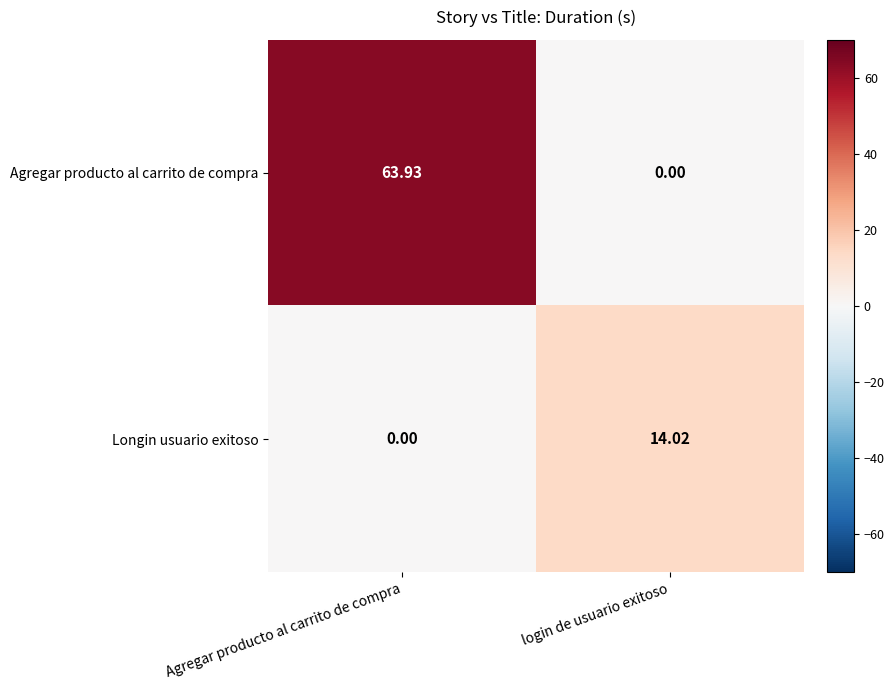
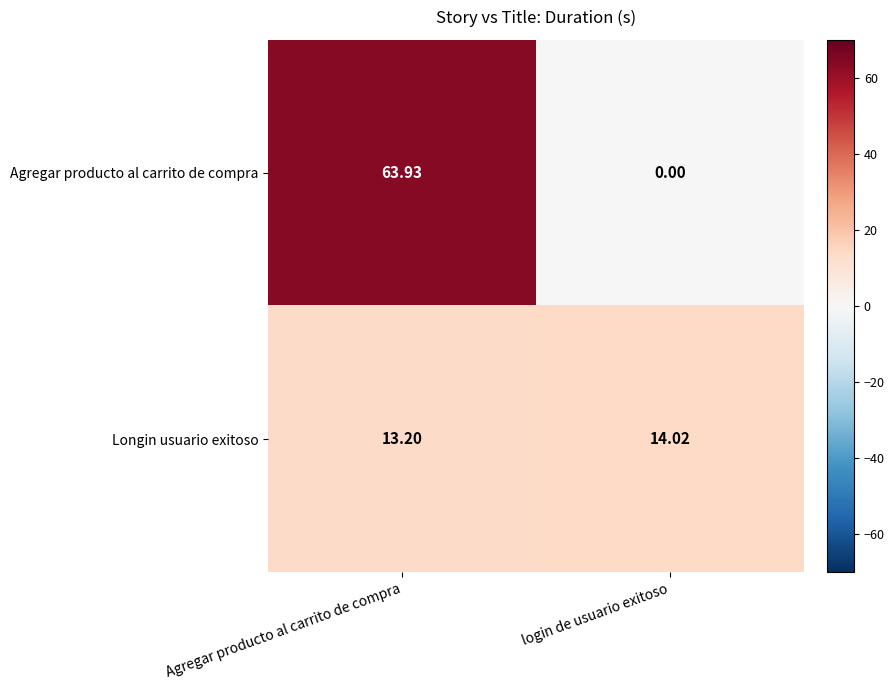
Longin usuario exitoso, Agregar producto al carrito de compra: 0.00 -> 13.20
